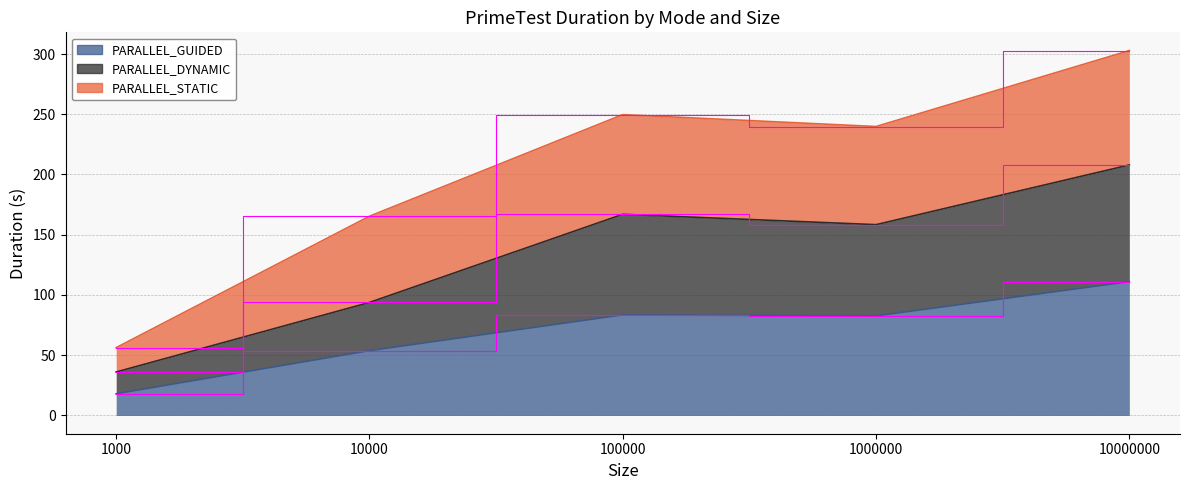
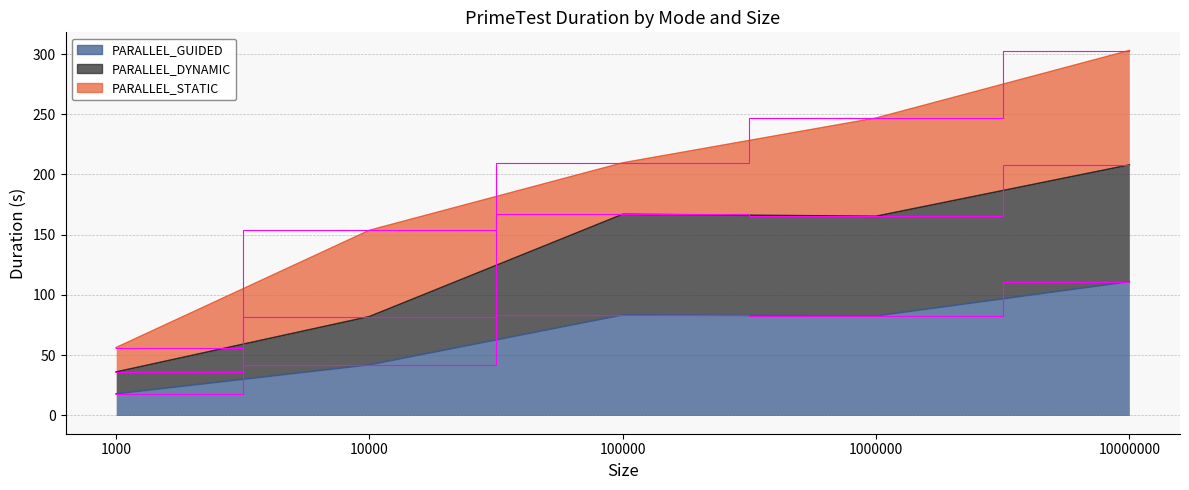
PARALLEL_GUIDED, 10000: 54 -> 42
PARALLEL_STATIC, 100000: 83 -> 43
PARALLEL_DYNAMIC, 1000000: 76 -> 83
